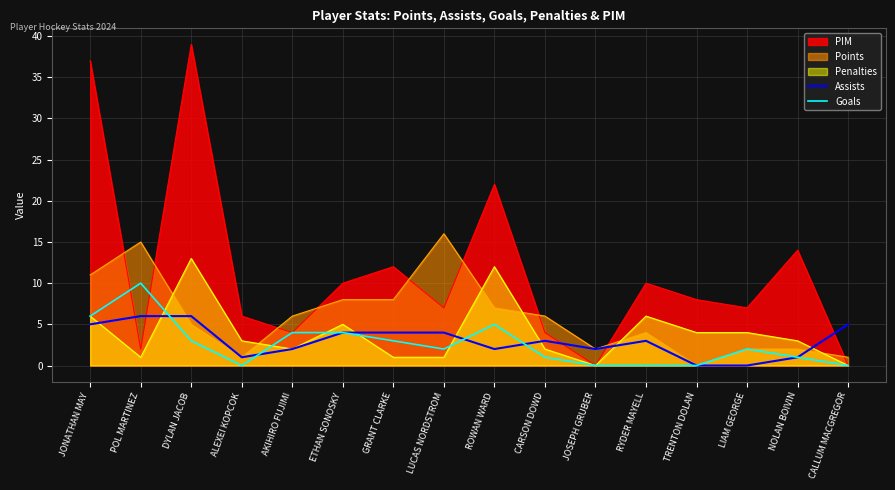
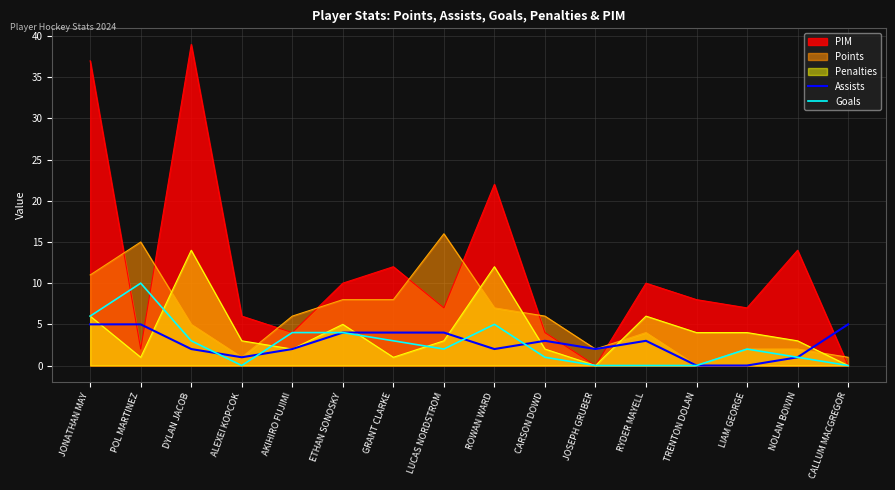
Assists, POL MARTINEZ: 6 -> 5
Penalties, DYLAN JACOB: 13 -> 14
Assists, DYLAN JACOB: 6 -> 2
Penalties, LUCAS NORDSTROM: 1 -> 3
